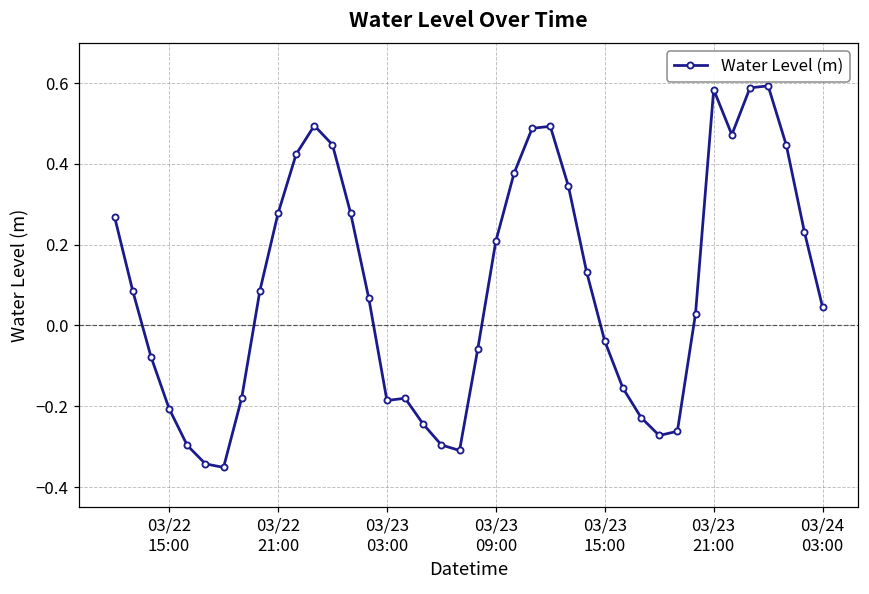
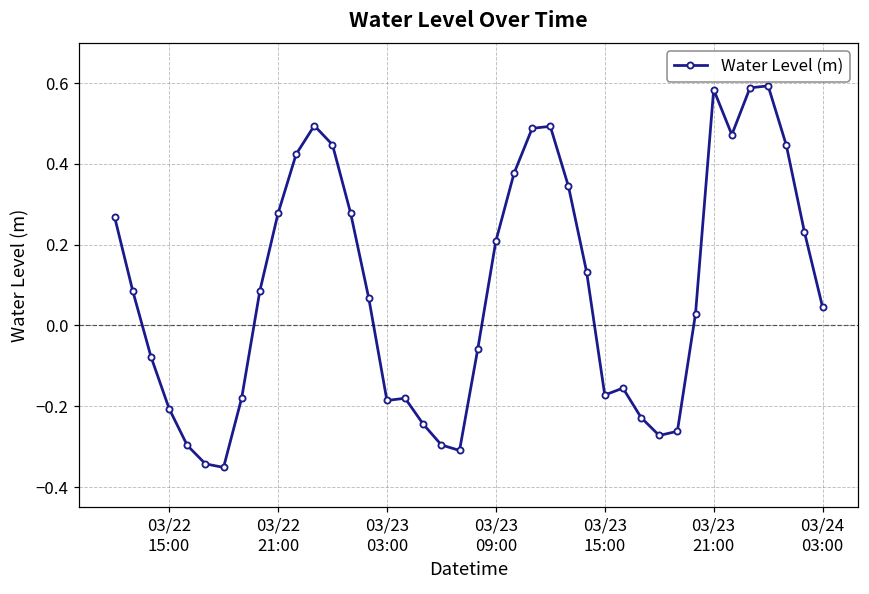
03/23 15:00: -0.04 -> -0.17
